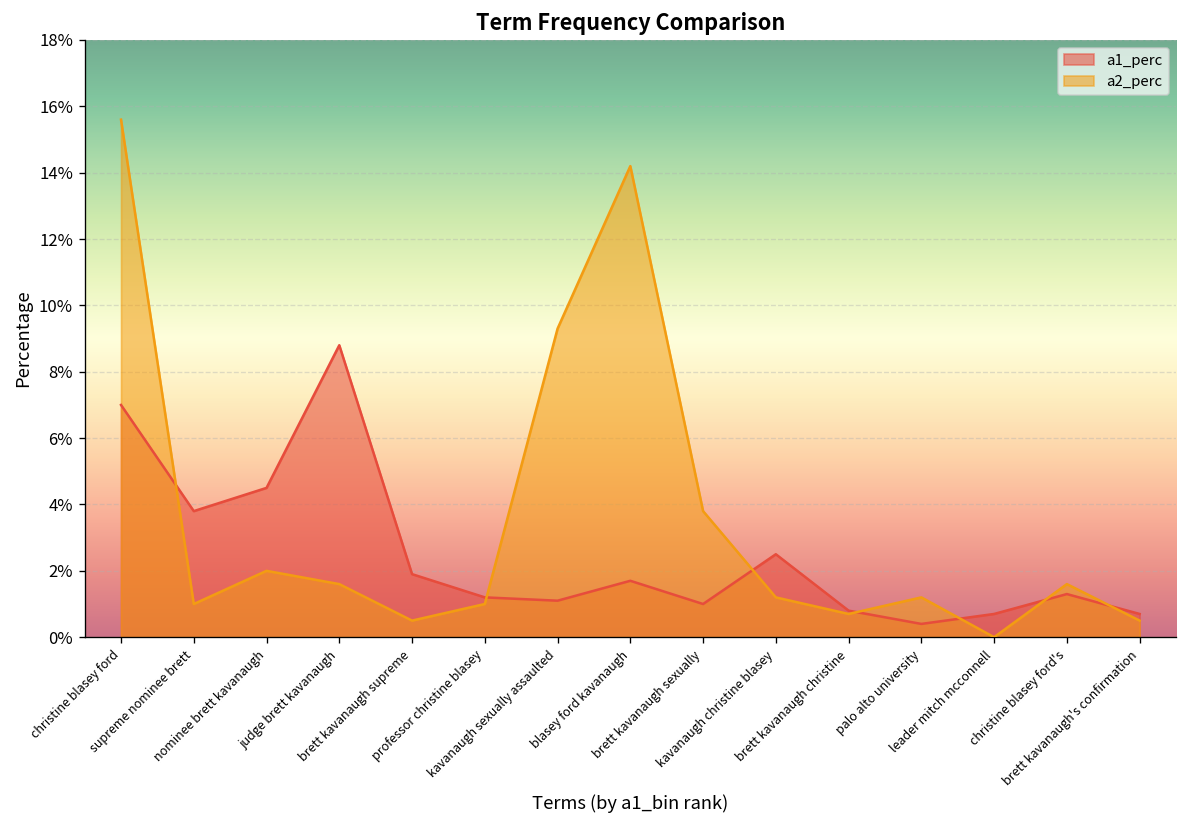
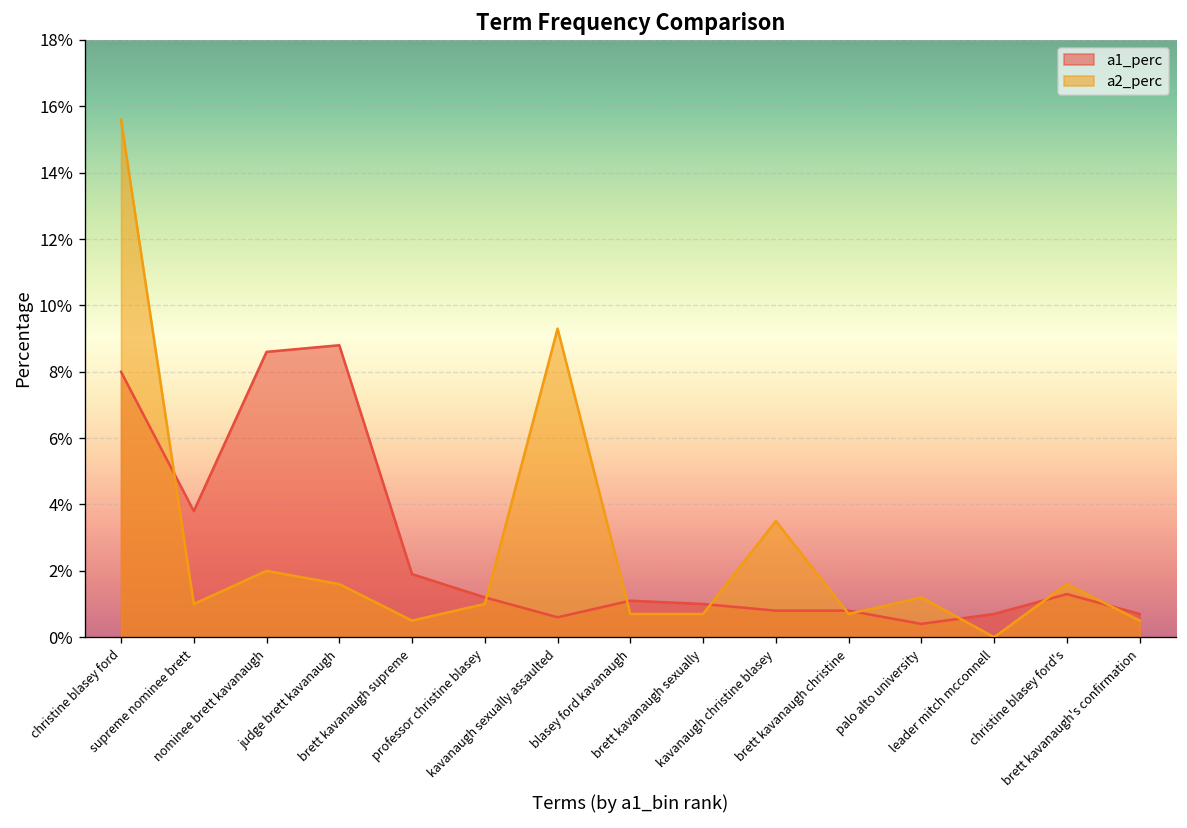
a1_perc, christine blasey ford: 7.0% -> 8.0%
a1_perc, nominee brett kavanaugh: 4.5% -> 8.6%
a1_perc, kavanaugh sexually assaulted: 1.1% -> 0.6%
a1_perc, blasey ford kavanaugh: 1.7% -> 1.1%
a2_perc, blasey ford kavanaugh: 14.2% -> 0.7%
a2_perc, brett kavanaugh sexually: 3.8% -> 0.7%
a1_perc, kavanaugh christine blasey: 2.5% -> 0.8%
a2_perc, kavanaugh christine blasey: 1.2% -> 3.5%
